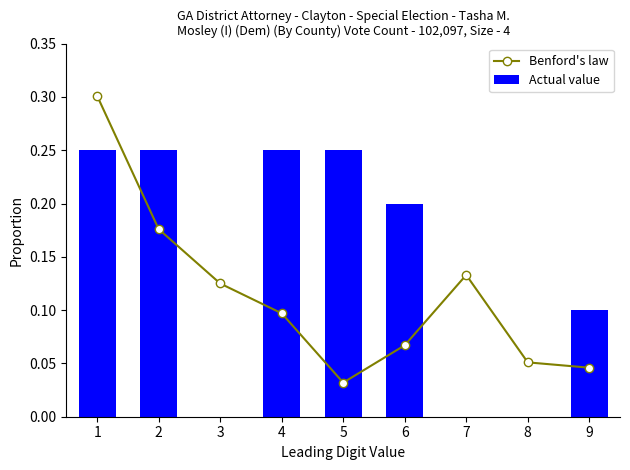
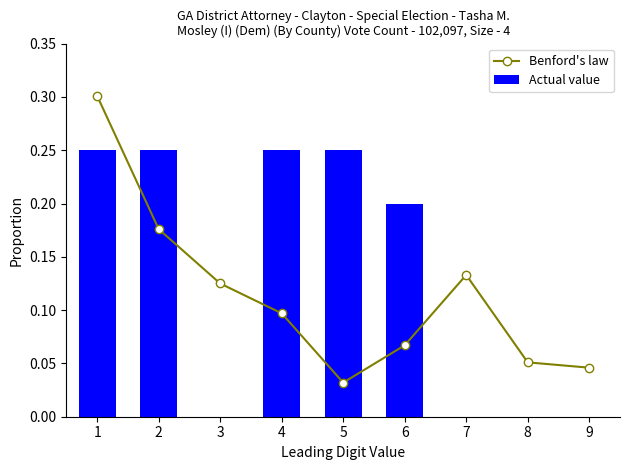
Actual value, 9: 0.1 -> 0.0
